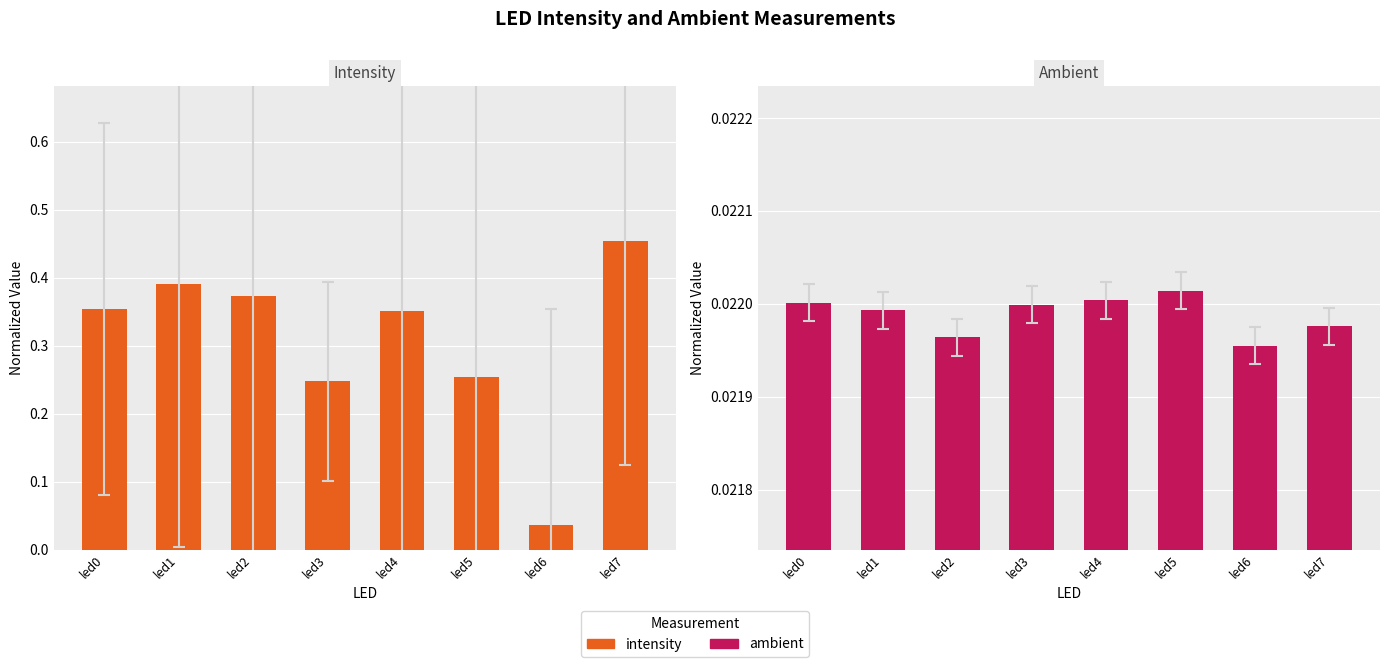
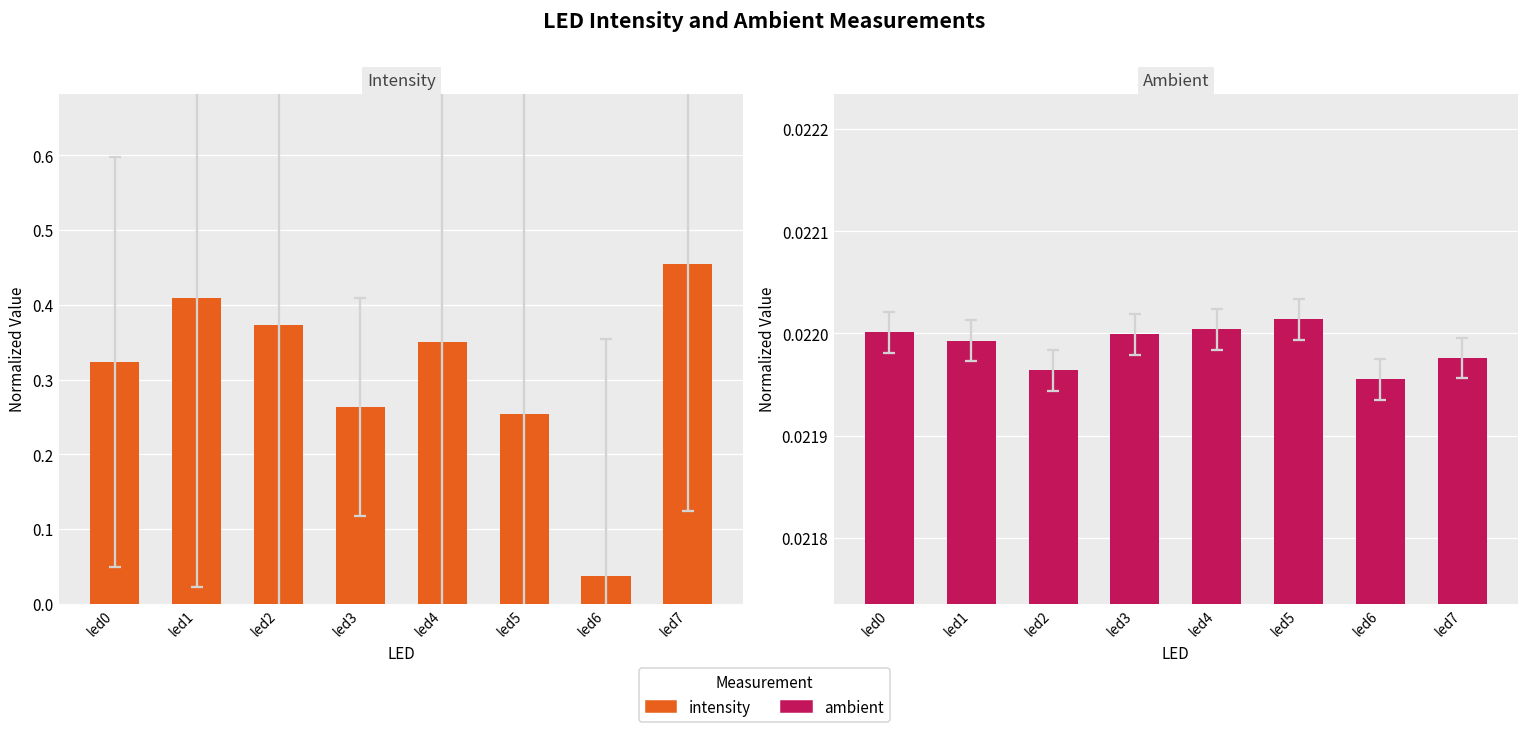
Intensity, intensity, led0: 0.35 -> 0.32
Intensity, intensity, led1: 0.39 -> 0.41
Intensity, intensity, led3: 0.25 -> 0.26
